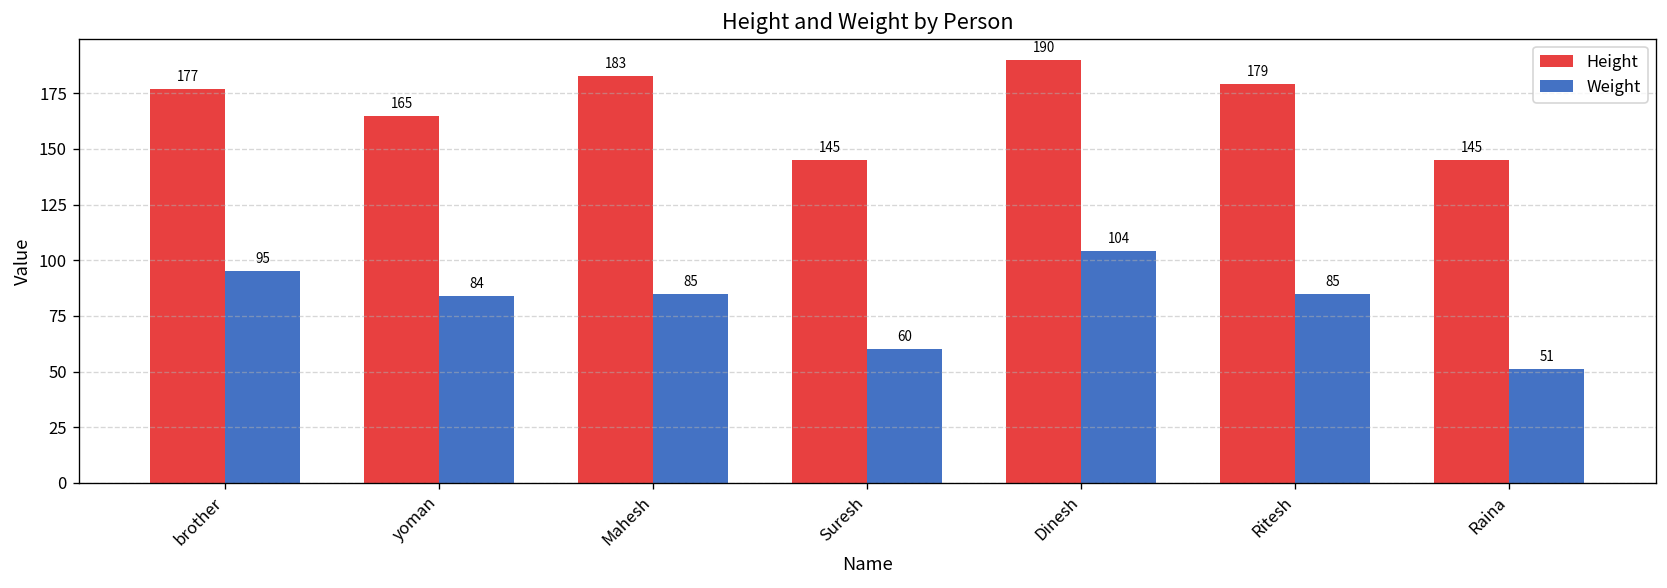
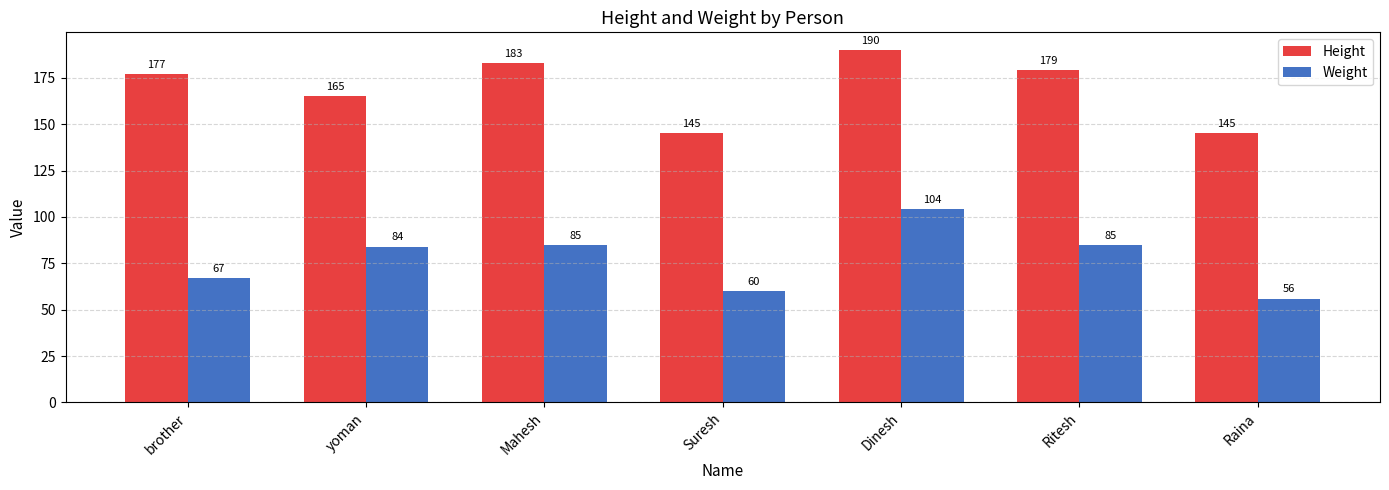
Weight, brother: 95 -> 67
Weight, Raina: 51 -> 56
